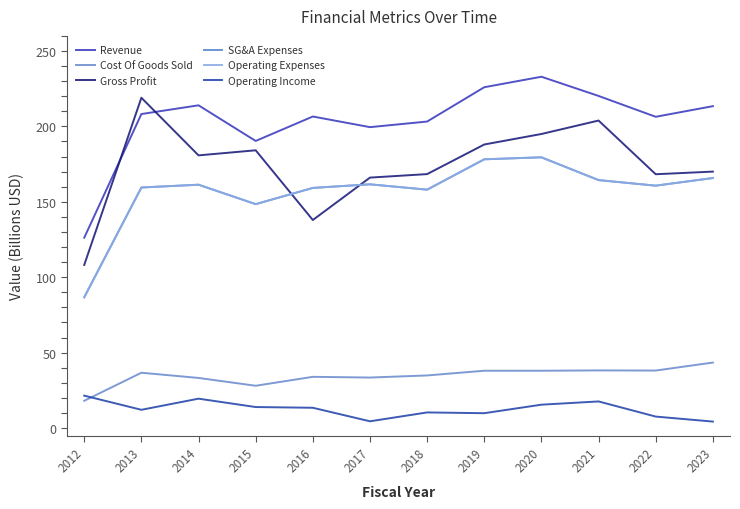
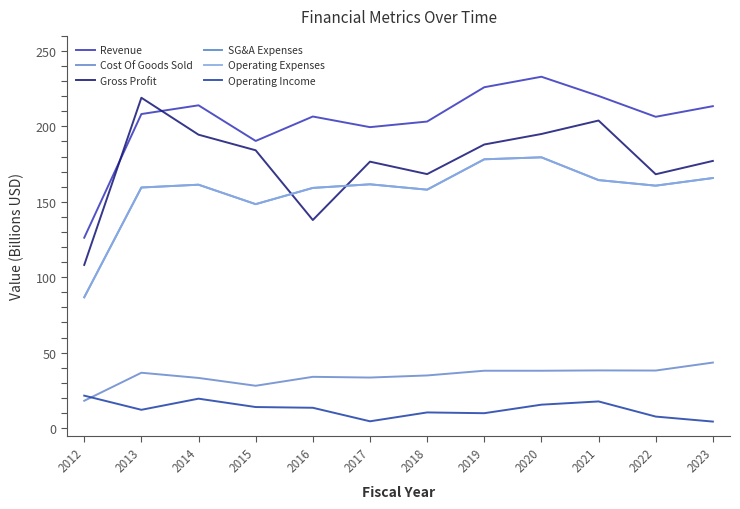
Gross Profit, 2014: 181 -> 194
Gross Profit, 2017: 166 -> 177
Gross Profit, 2023: 170 -> 177
